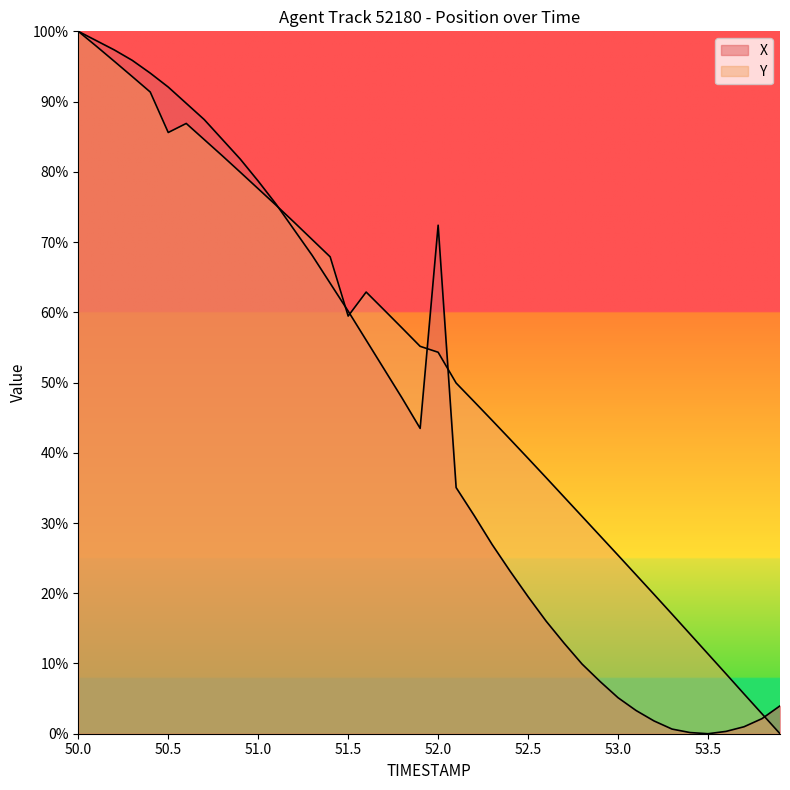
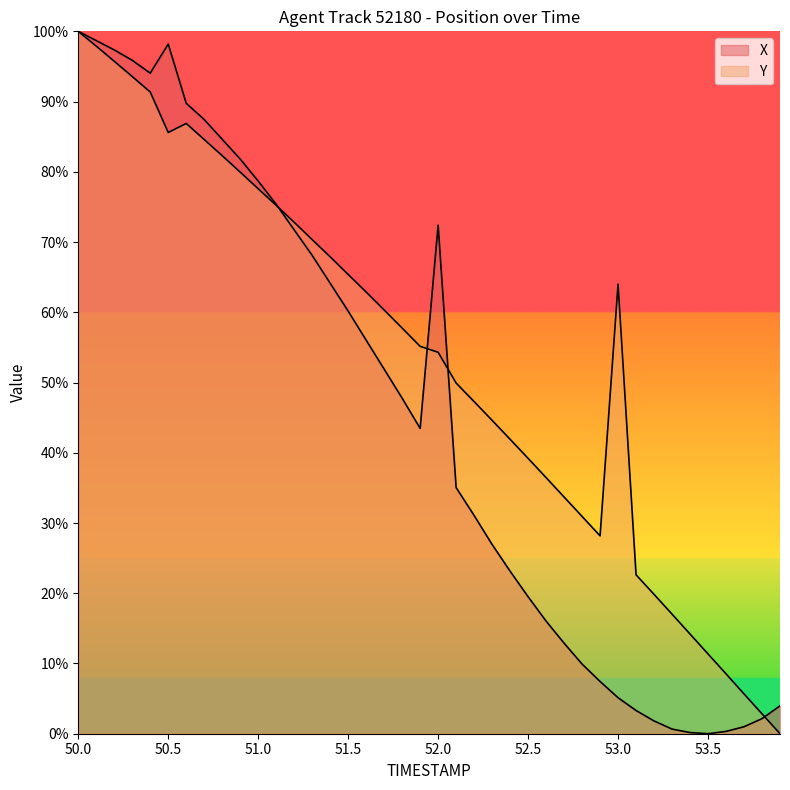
X, 50.5: 92% -> 98%
Y, 51.5: 59% -> 65%
Y, 53.0: 25% -> 64%
